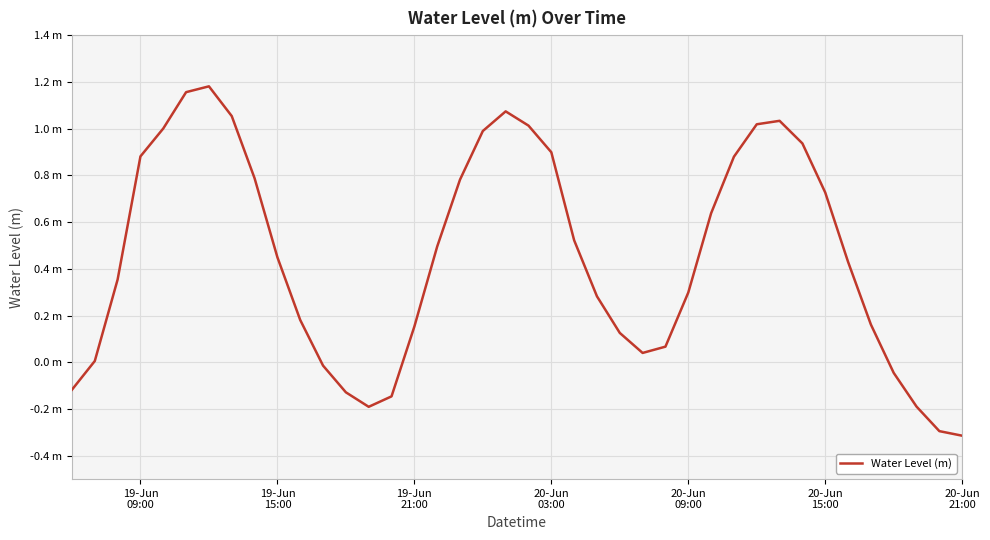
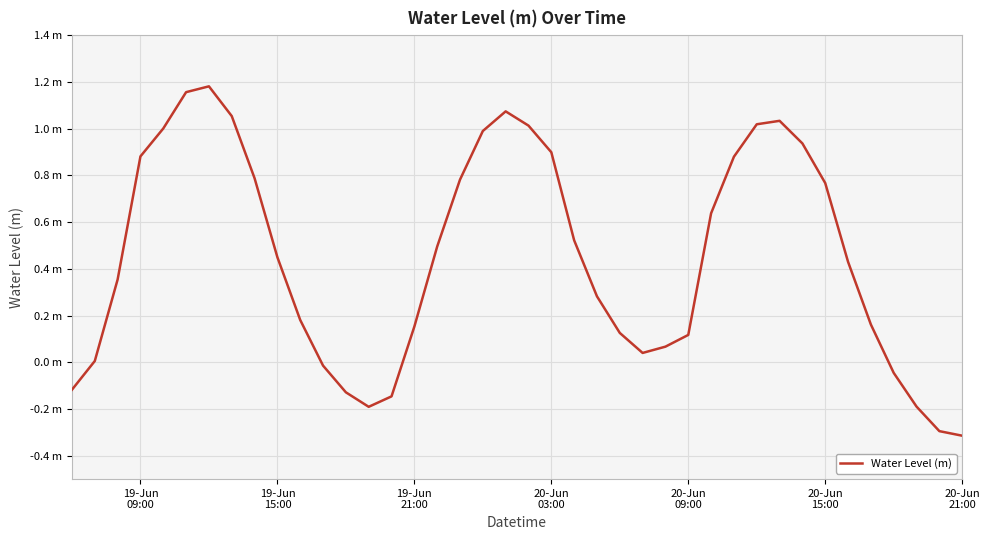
20-Jun 09:00: 0.30 m -> 0.12 m
20-Jun 15:00: 0.73 m -> 0.77 m
